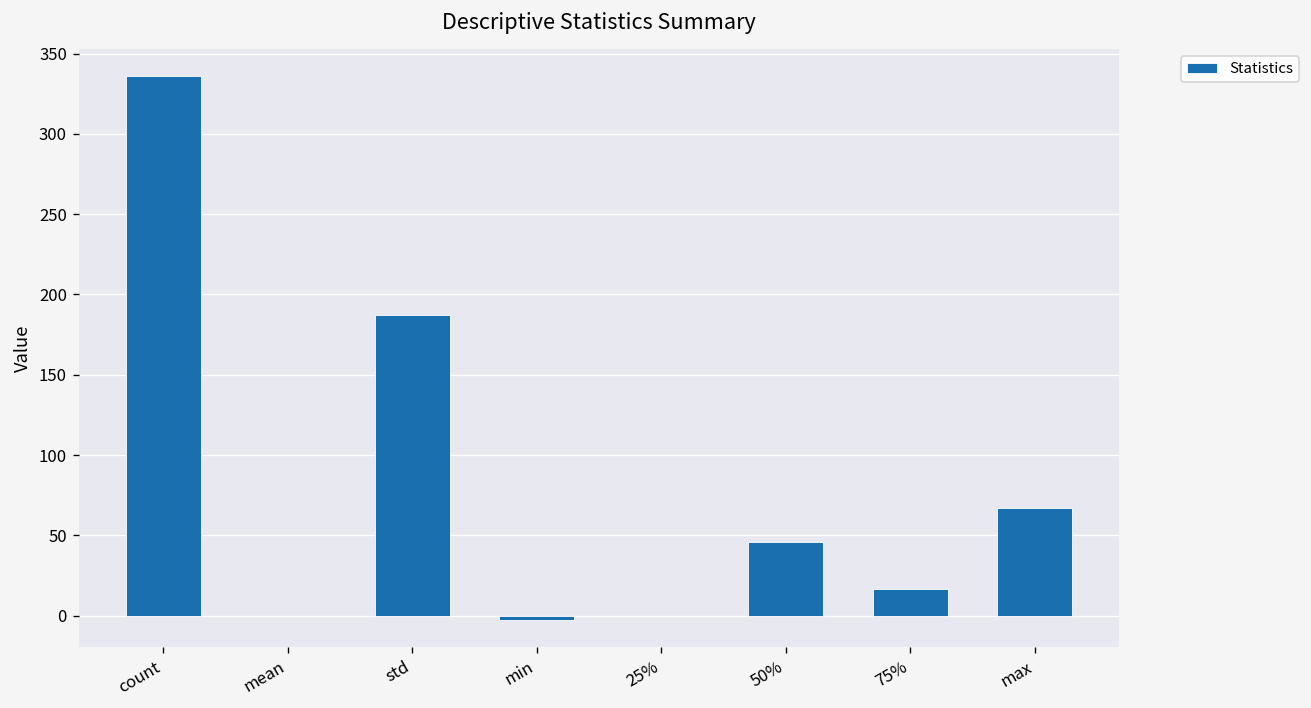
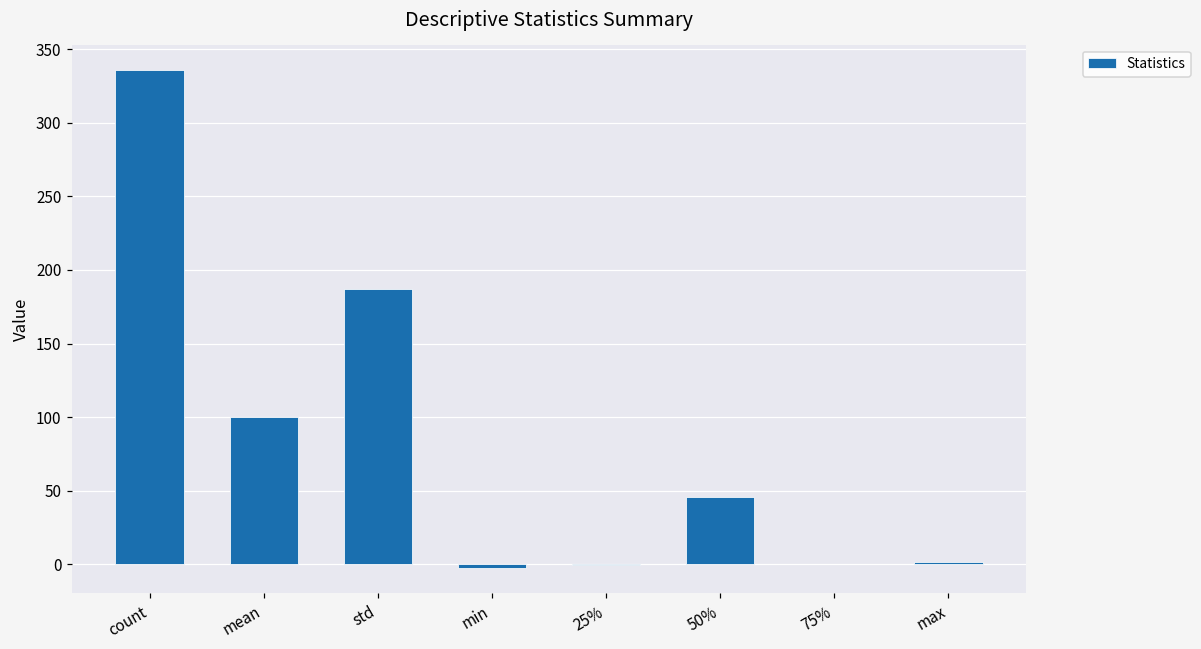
mean: 0 -> 100
75%: 16 -> 0
max: 67 -> 2
